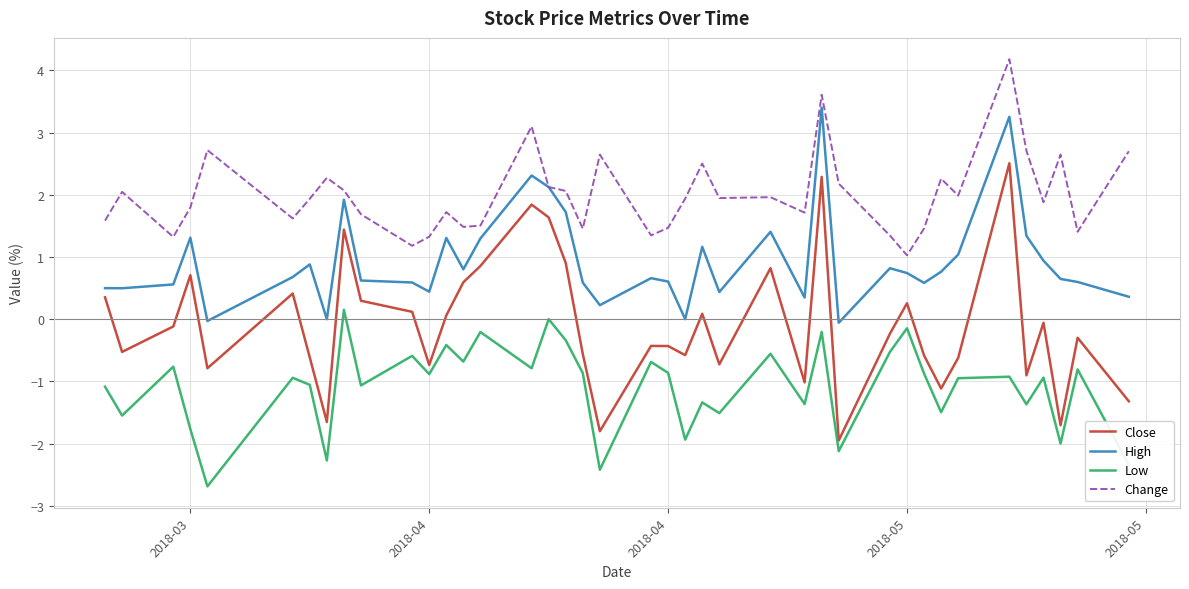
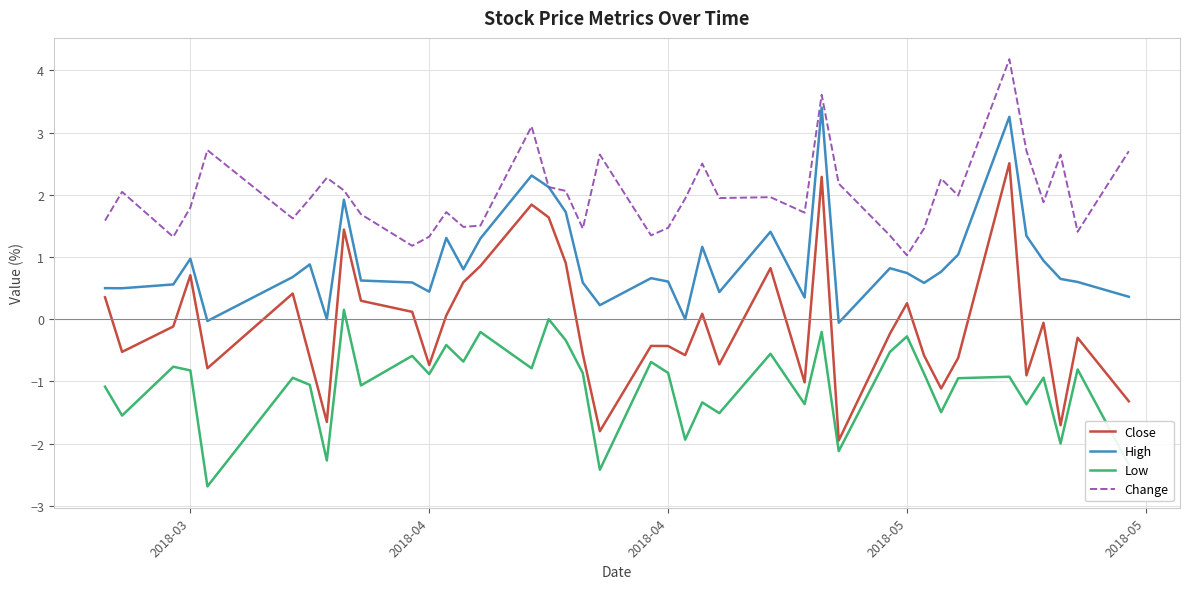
High, 2018-03: 1.3 -> 1.0
Low, 2018-03: -1.8 -> -0.8
Low, 2018-05: -0.1 -> -0.3
